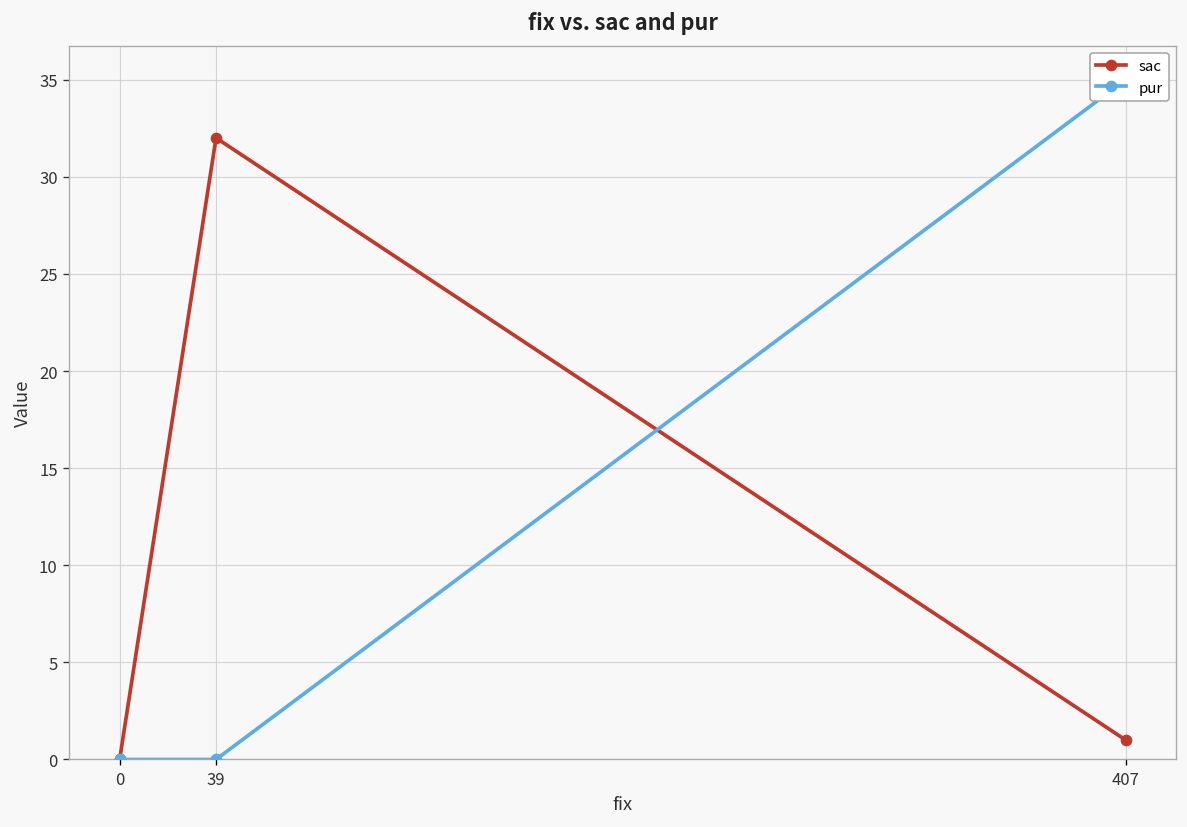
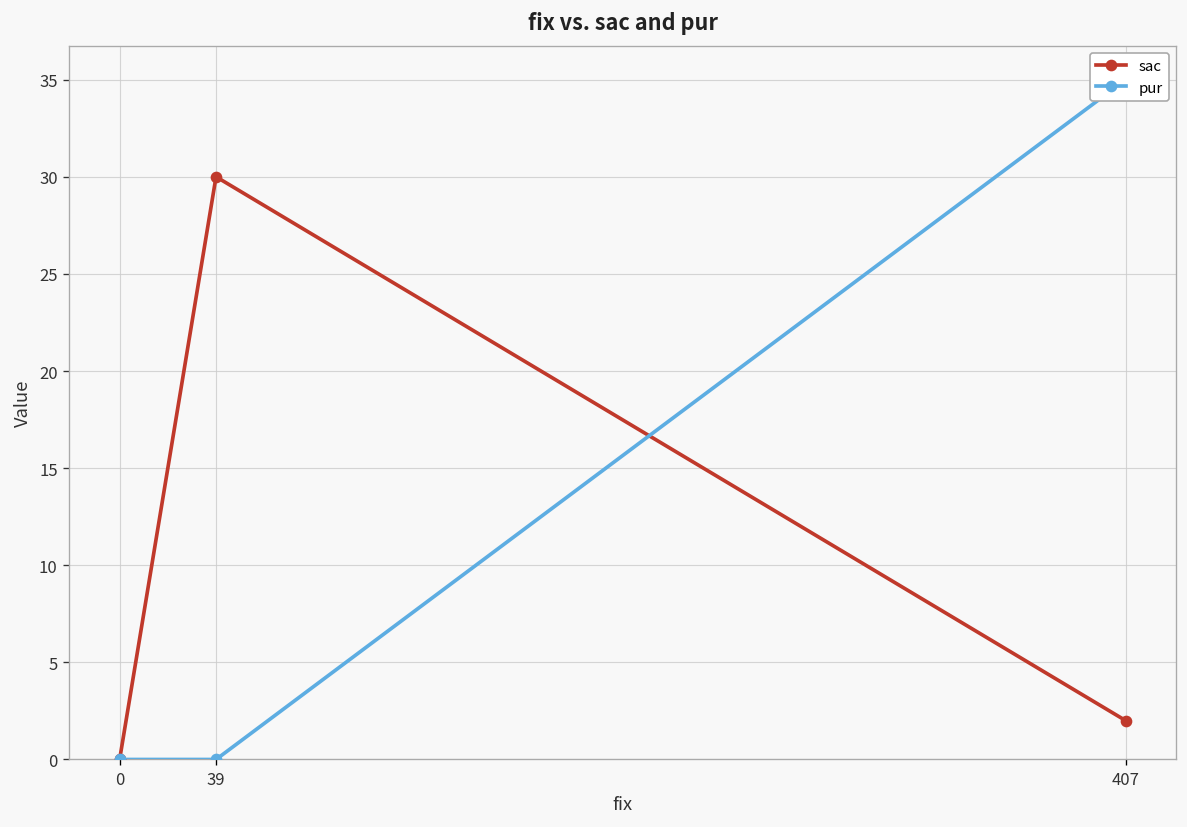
sac, 39: 32 -> 30
sac, 407: 1 -> 2
